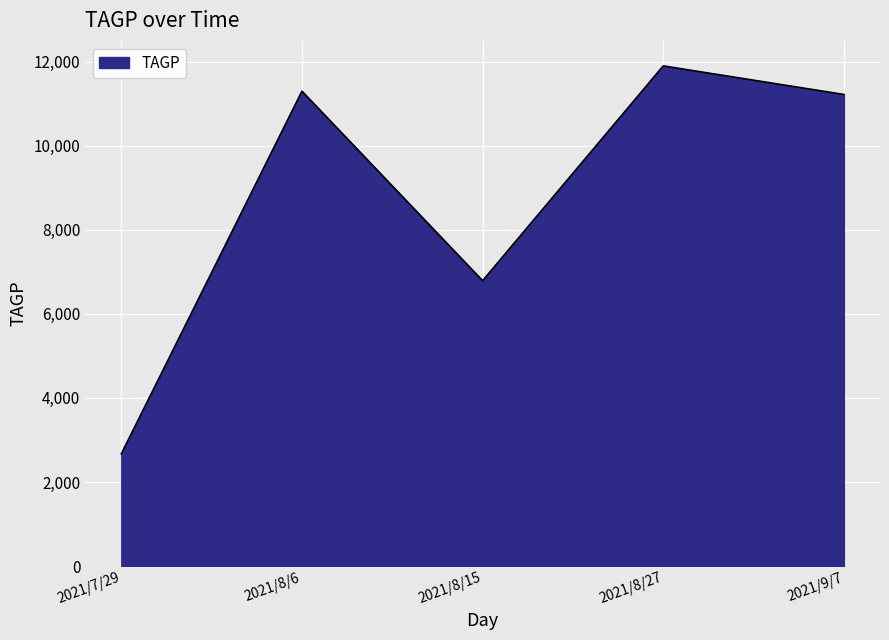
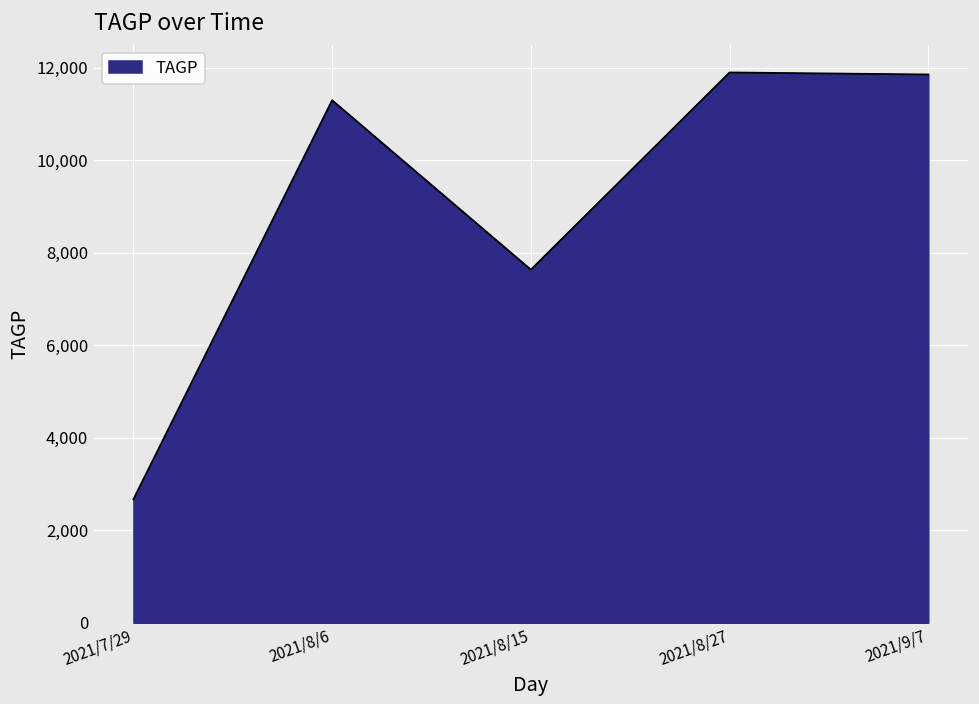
2021/8/15: 6,800 -> 7,600
2021/9/7: 11,200 -> 11,900
